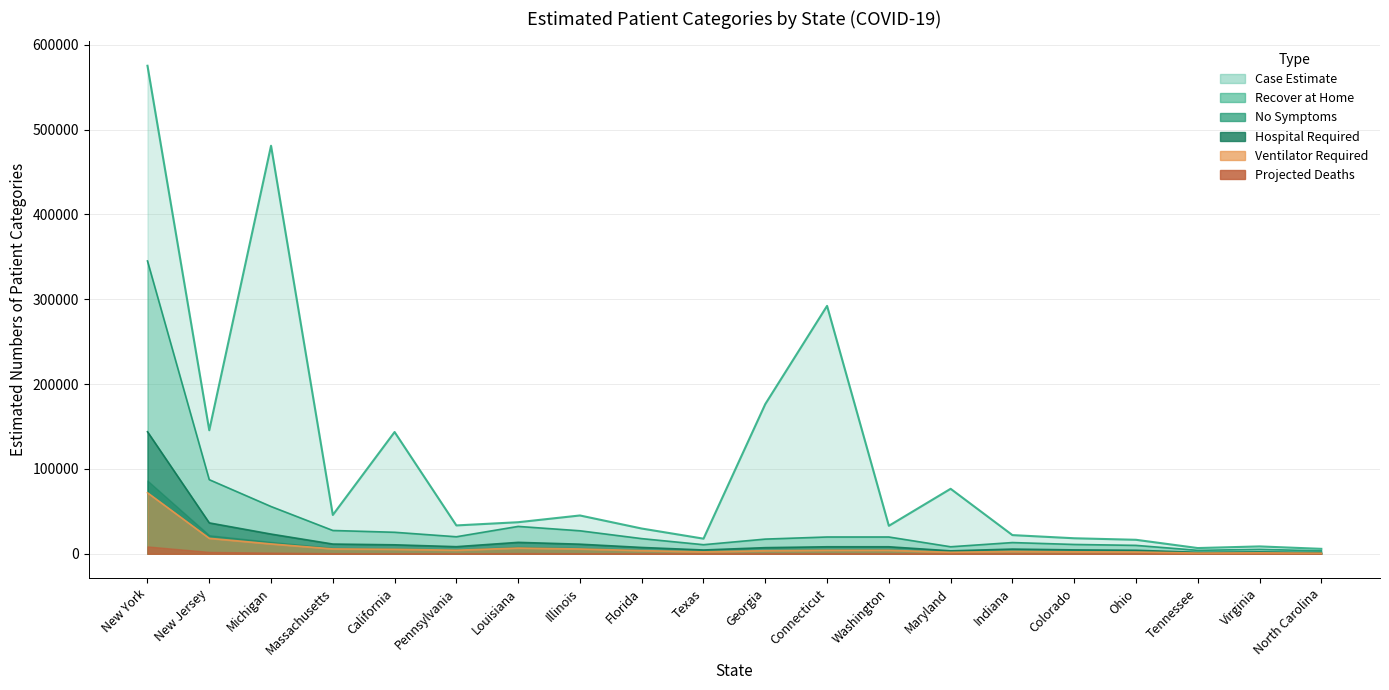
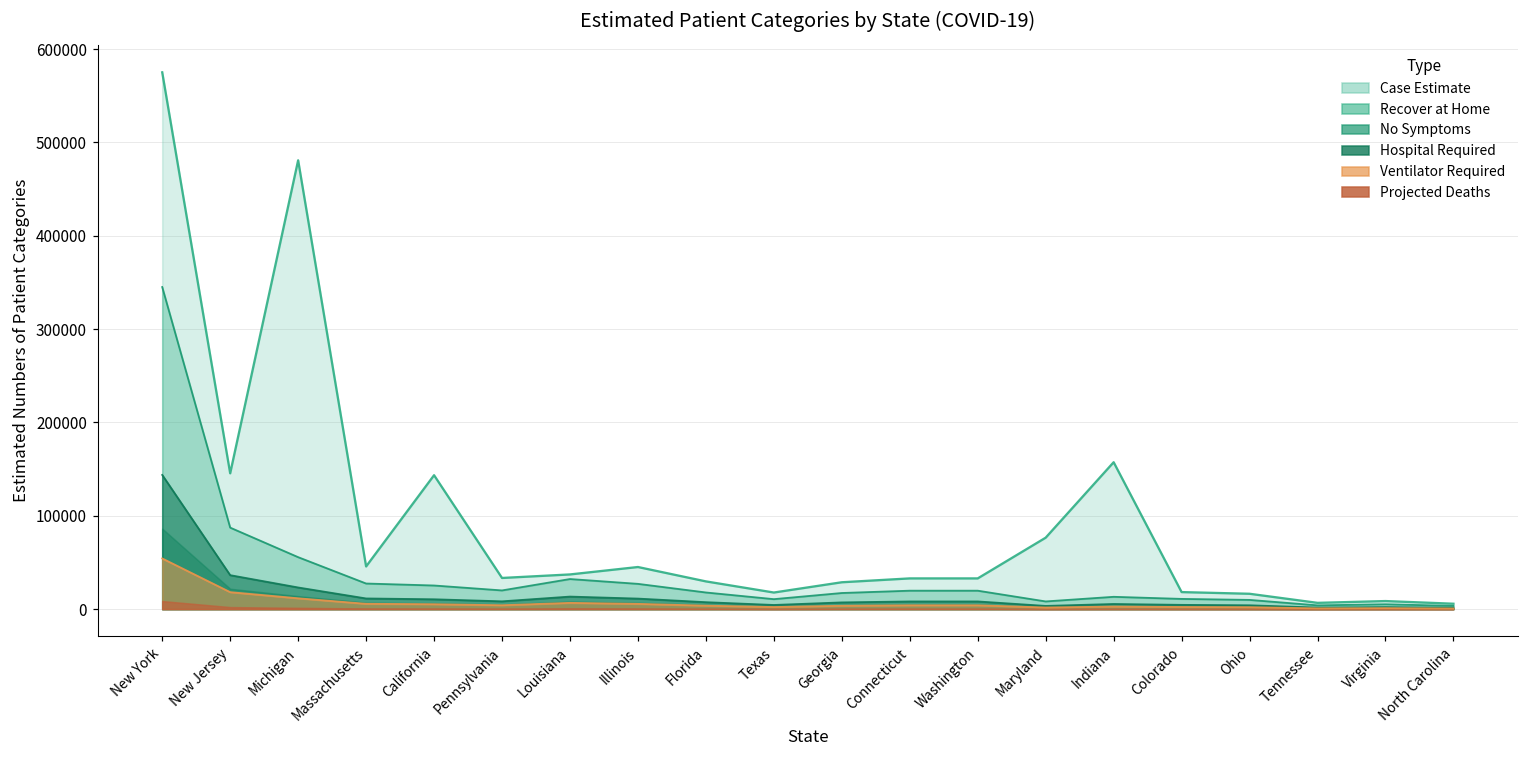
Ventilator Required, New York: 70000 -> 50000
Case Estimate, Georgia: 180000 -> 30000
Case Estimate, Connecticut: 290000 -> 30000
Case Estimate, Indiana: 20000 -> 160000
